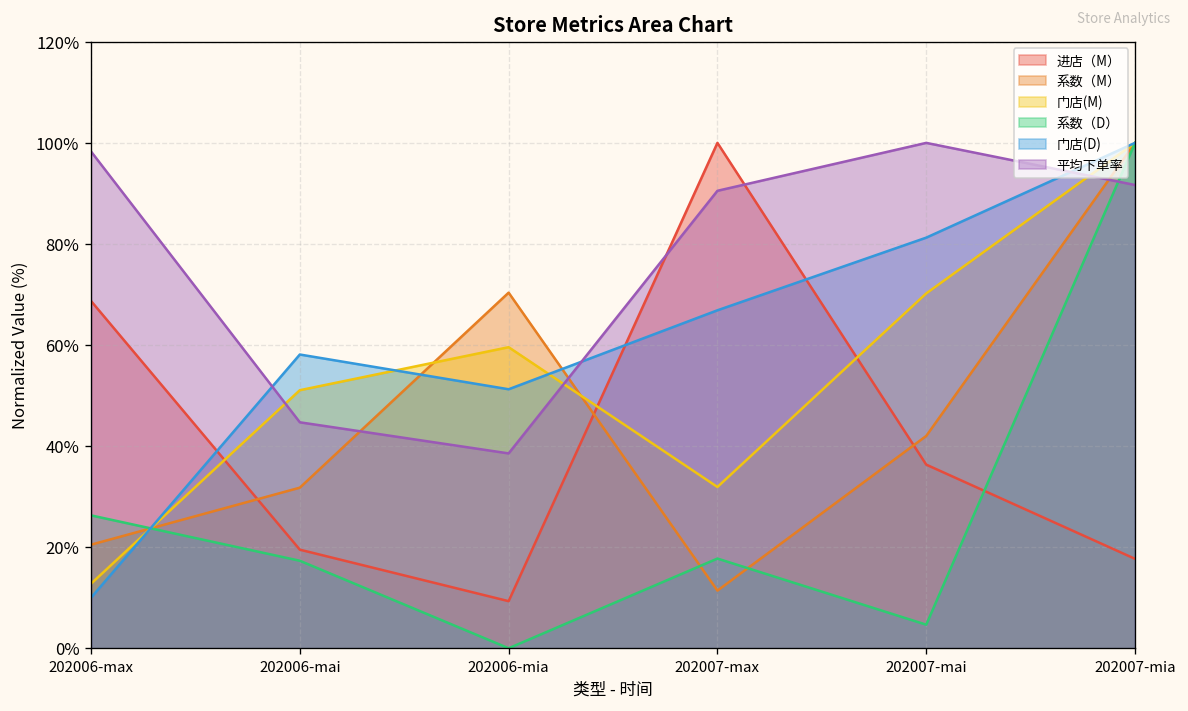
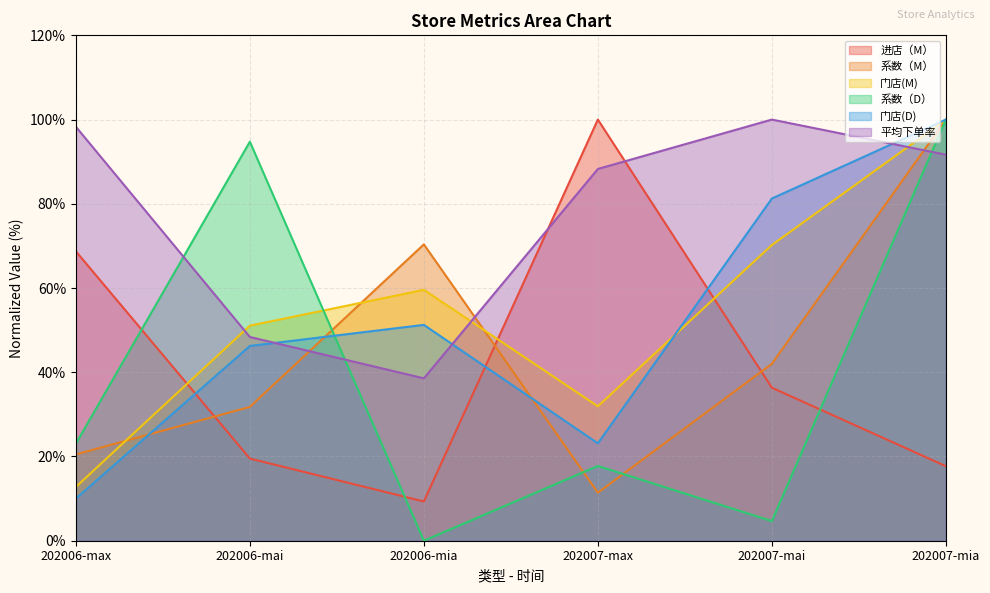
系数（D）, 202006-max: 26% -> 23%
系数（D）, 202006-mai: 17% -> 95%
门店(D), 202006-mai: 58% -> 46%
平均下单率, 202006-mai: 45% -> 48%
门店(D), 202007-max: 67% -> 23%
平均下单率, 202007-max: 91% -> 88%
